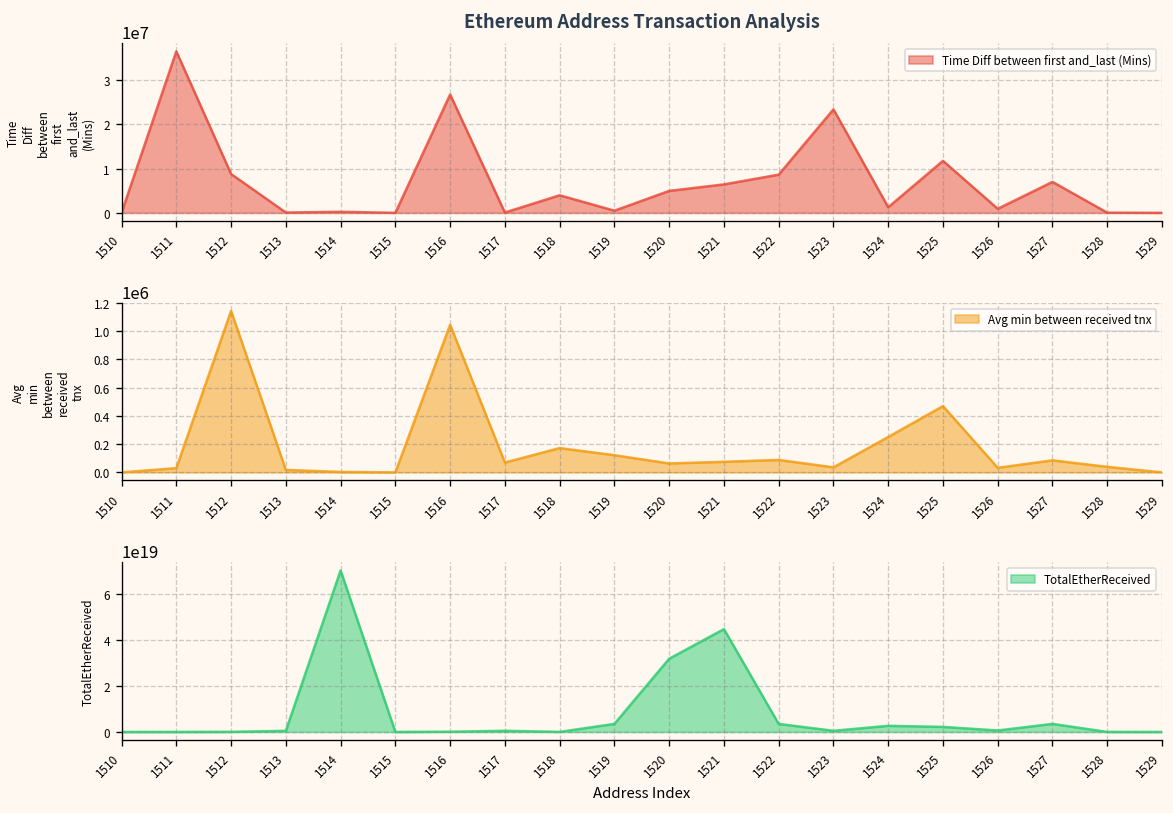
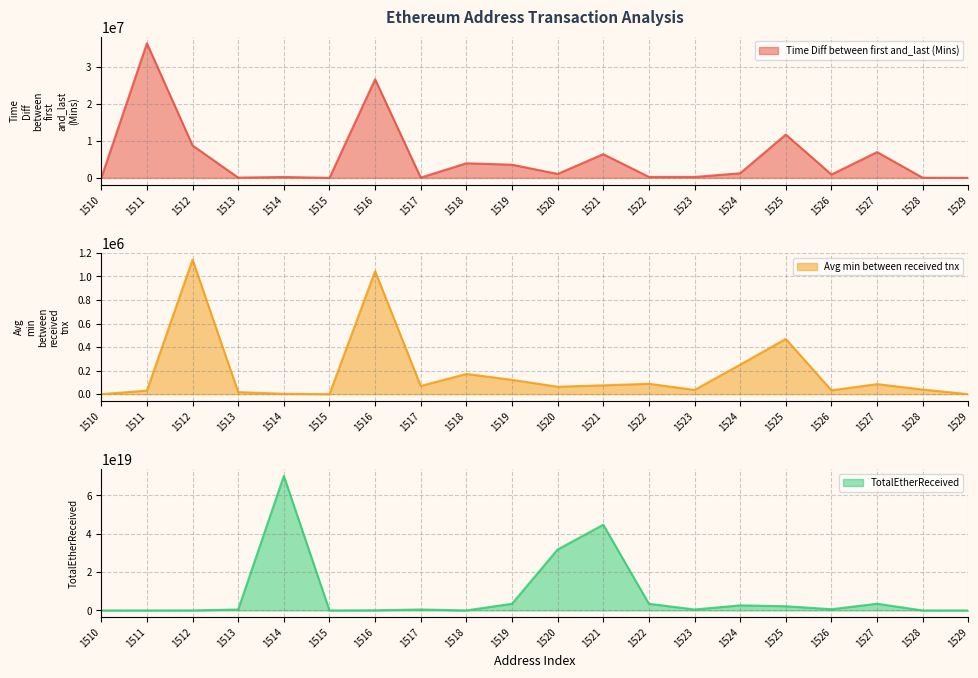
Ethereum Address Transaction Analysis, 1519: 0 -> 4000000
Ethereum Address Transaction Analysis, 1520: 5000000 -> 1000000
Ethereum Address Transaction Analysis, 1522: 9000000 -> 0
Ethereum Address Transaction Analysis, 1523: 23000000 -> 0
